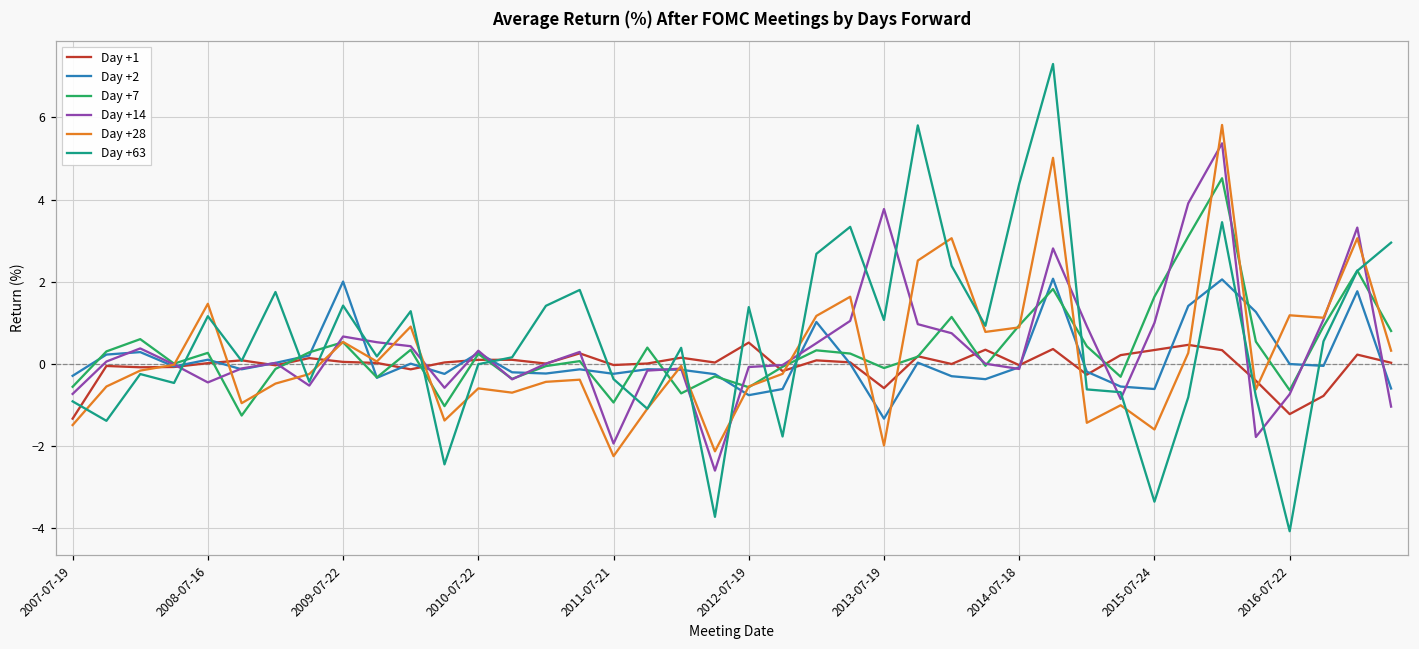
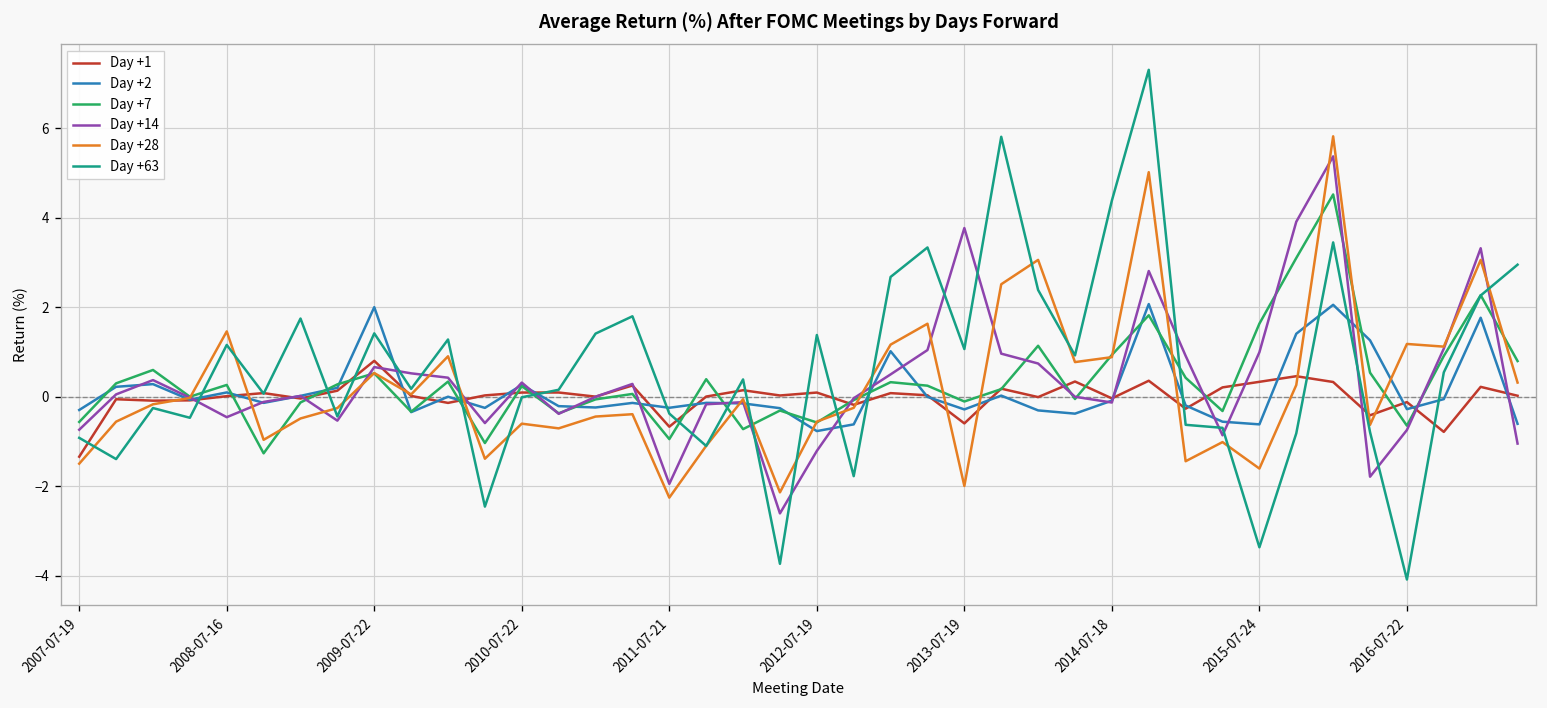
Day +1, 2009-07-22: 0.0 -> 0.8
Day +1, 2011-07-21: 0.0 -> -0.7
Day +1, 2012-07-19: 0.5 -> 0.1
Day +14, 2012-07-19: -0.1 -> -1.2
Day +2, 2013-07-19: -1.3 -> -0.3
Day +1, 2016-07-22: -1.2 -> -0.1
Day +2, 2016-07-22: 0.0 -> -0.3
